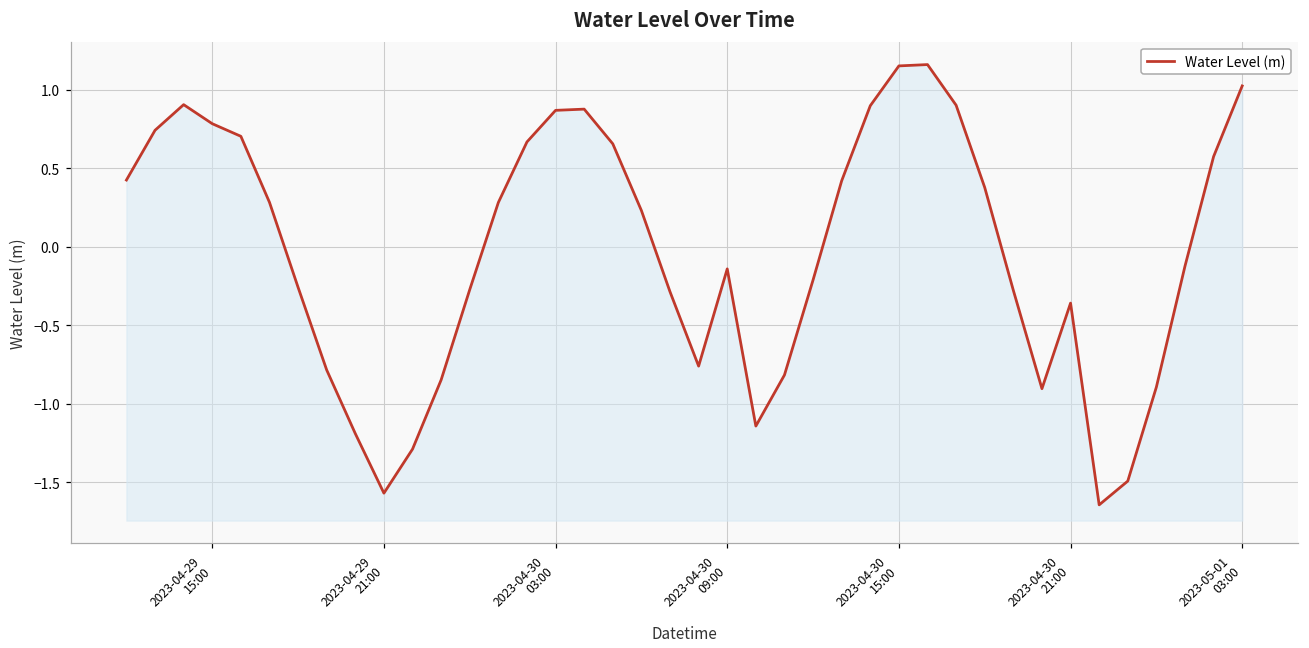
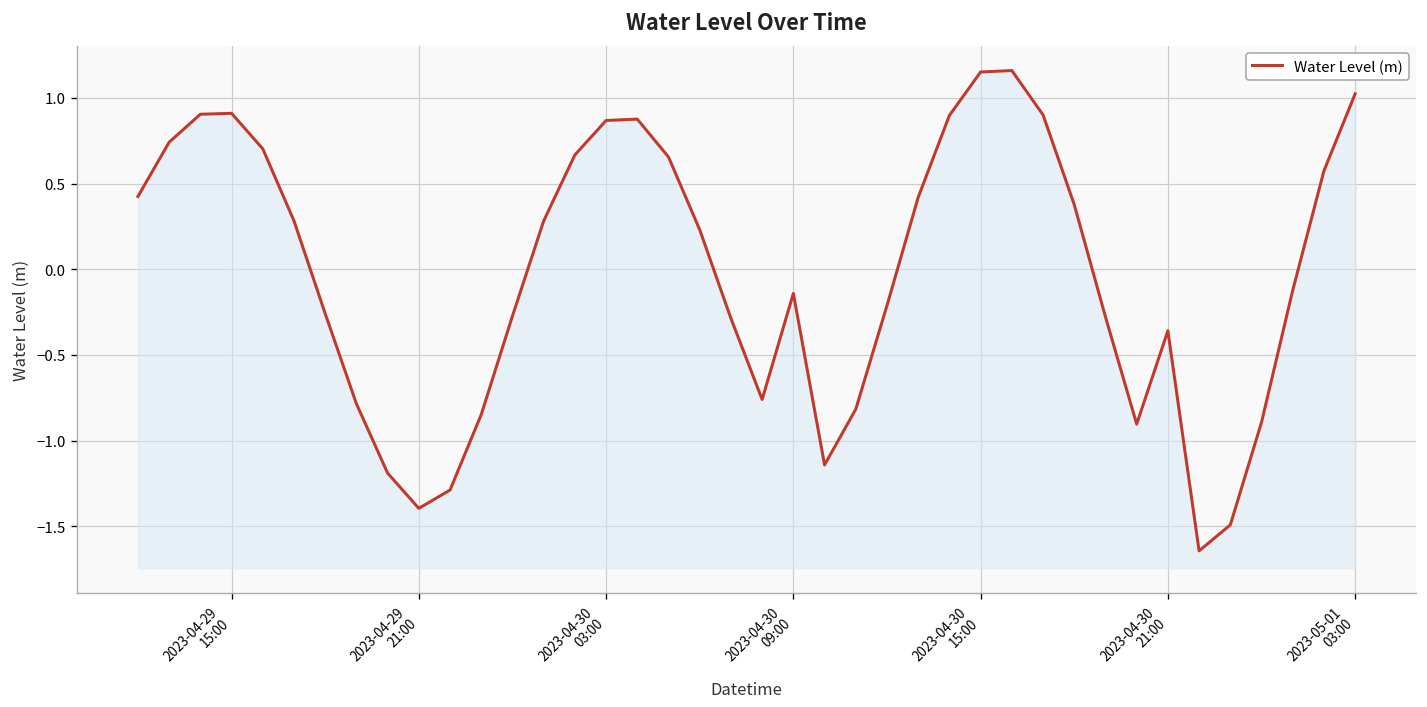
2023-04-29 15:00: 0.78 -> 0.91
2023-04-29 21:00: -1.57 -> -1.40
